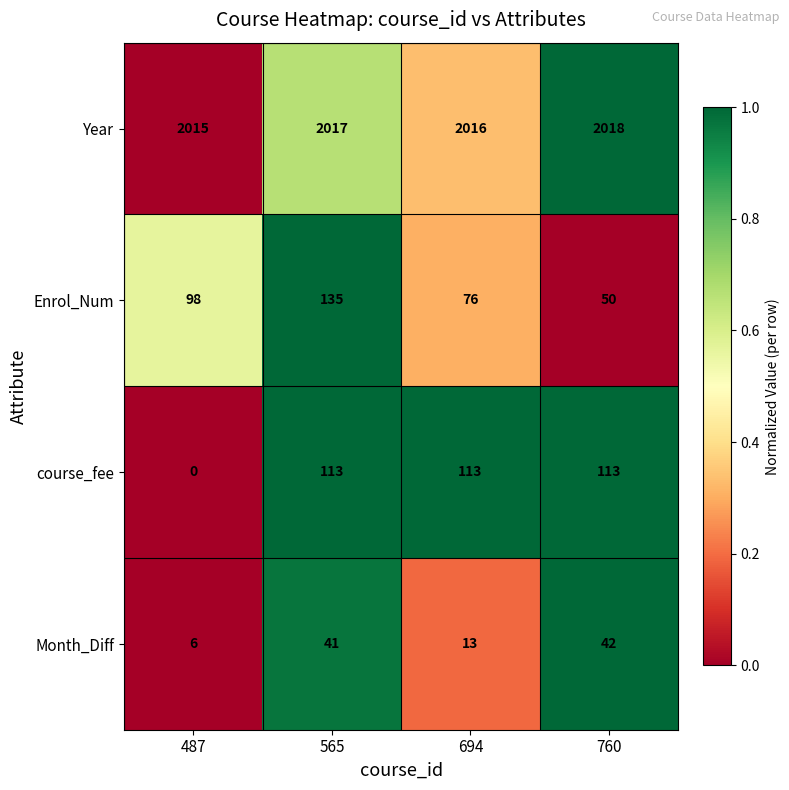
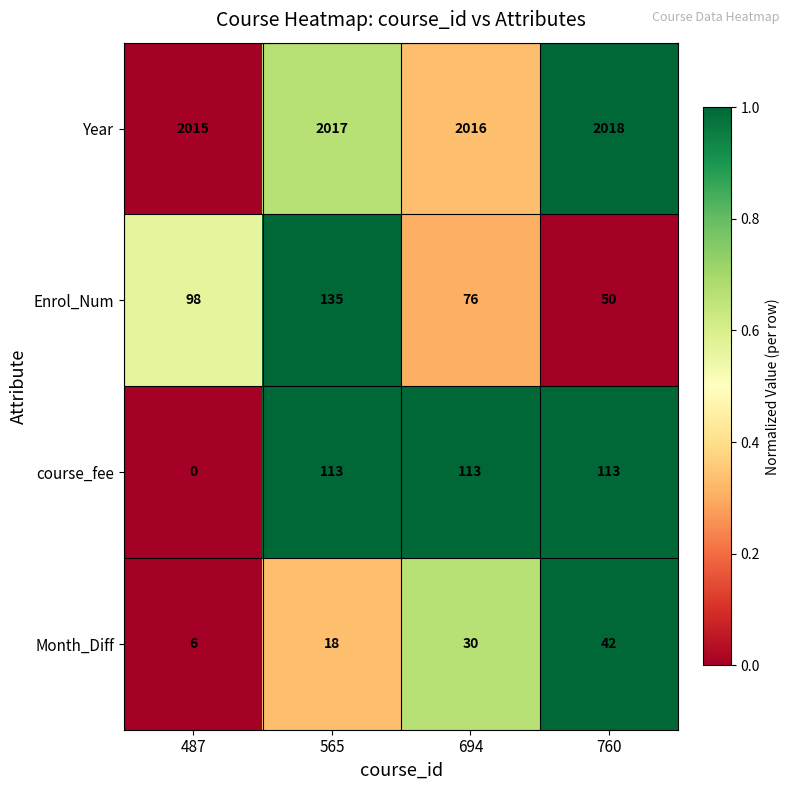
Month_Diff, 565: 41 -> 18
Month_Diff, 694: 13 -> 30
